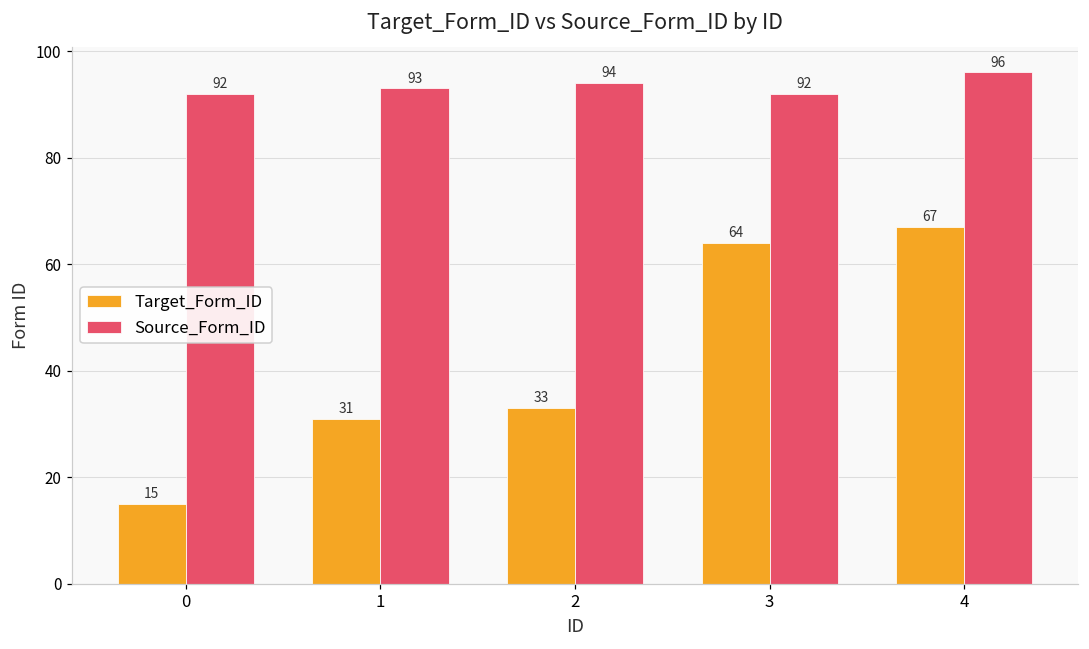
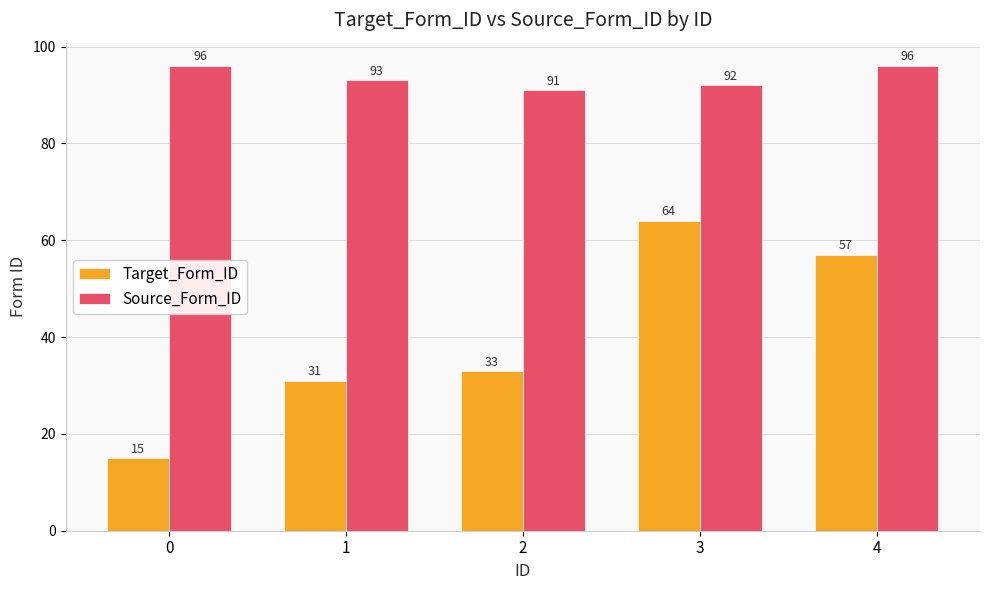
Source_Form_ID, 0: 92 -> 96
Source_Form_ID, 2: 94 -> 91
Target_Form_ID, 4: 67 -> 57
